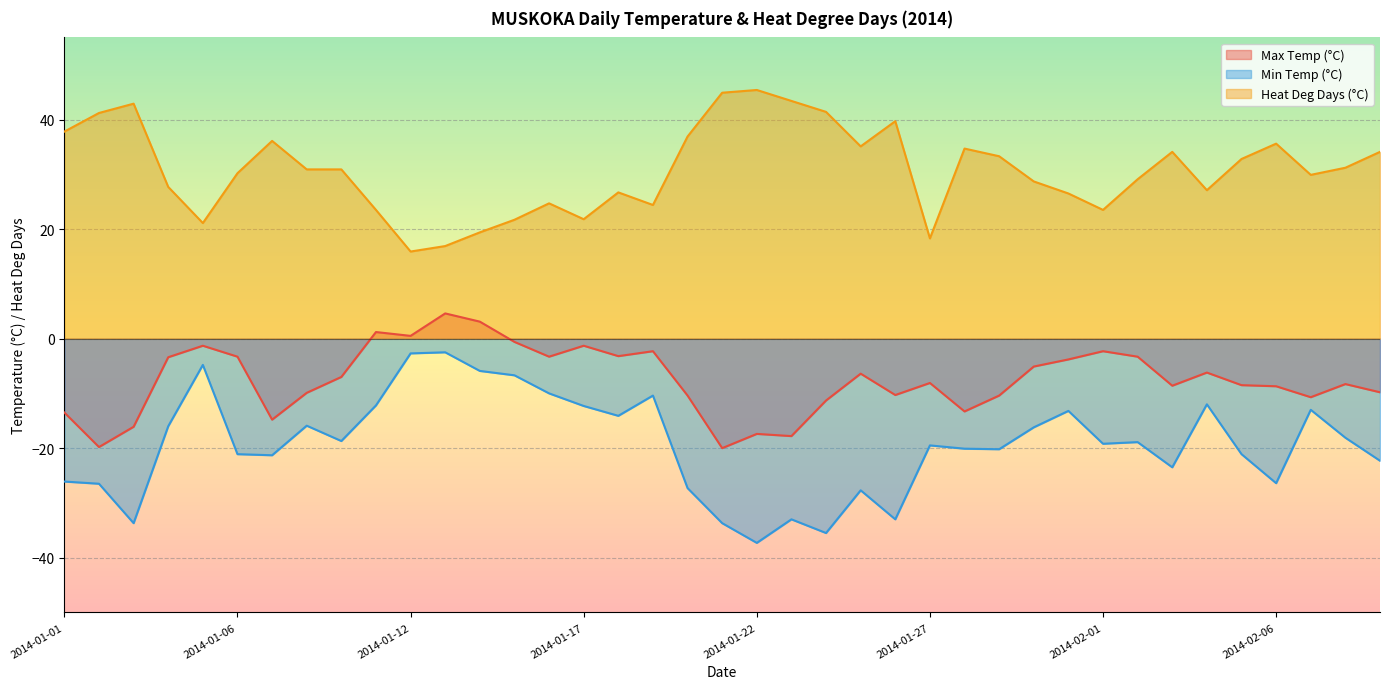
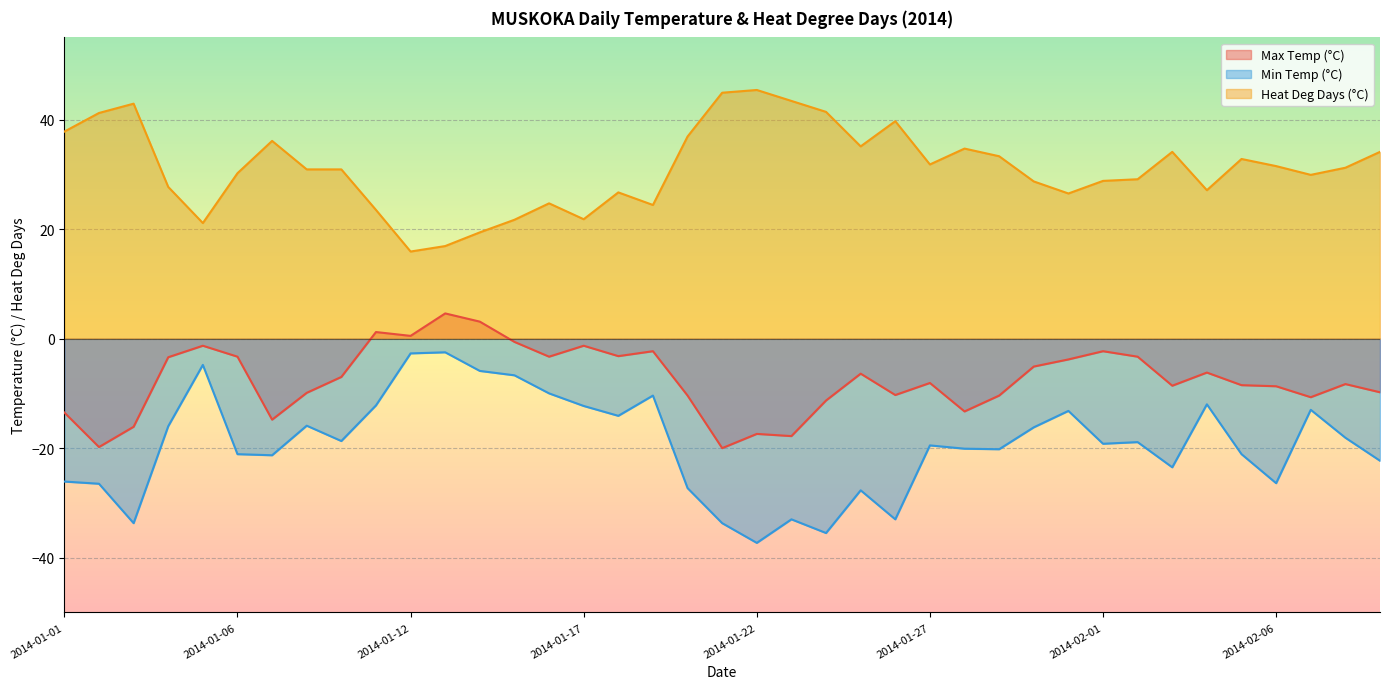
Heat Deg Days (°C), 2014-01-27: 18 -> 32
Heat Deg Days (°C), 2014-02-01: 24 -> 29
Heat Deg Days (°C), 2014-02-06: 36 -> 32
